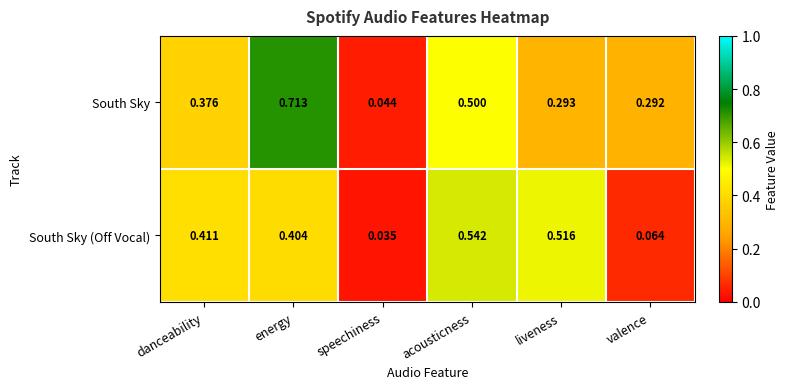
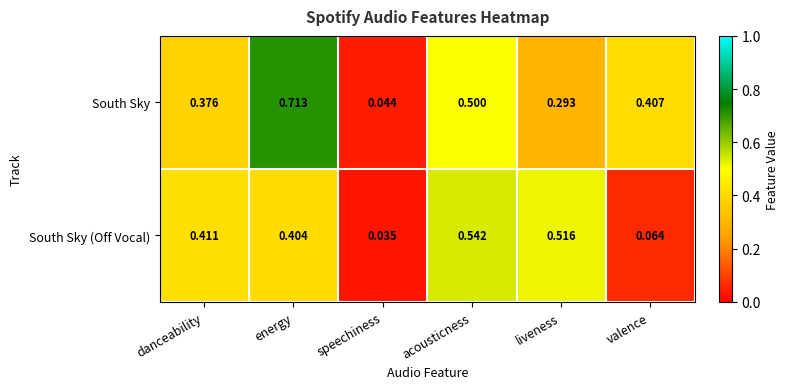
South Sky, valence: 0.292 -> 0.407
